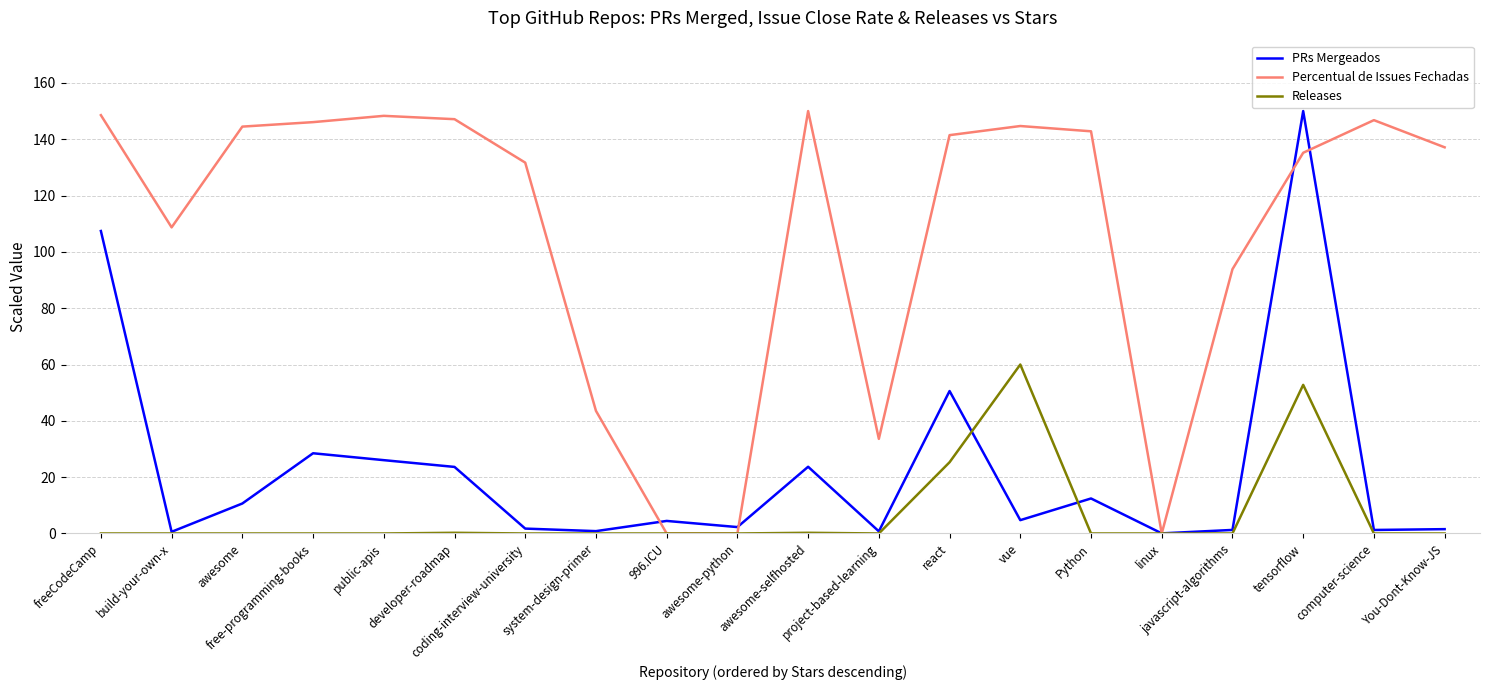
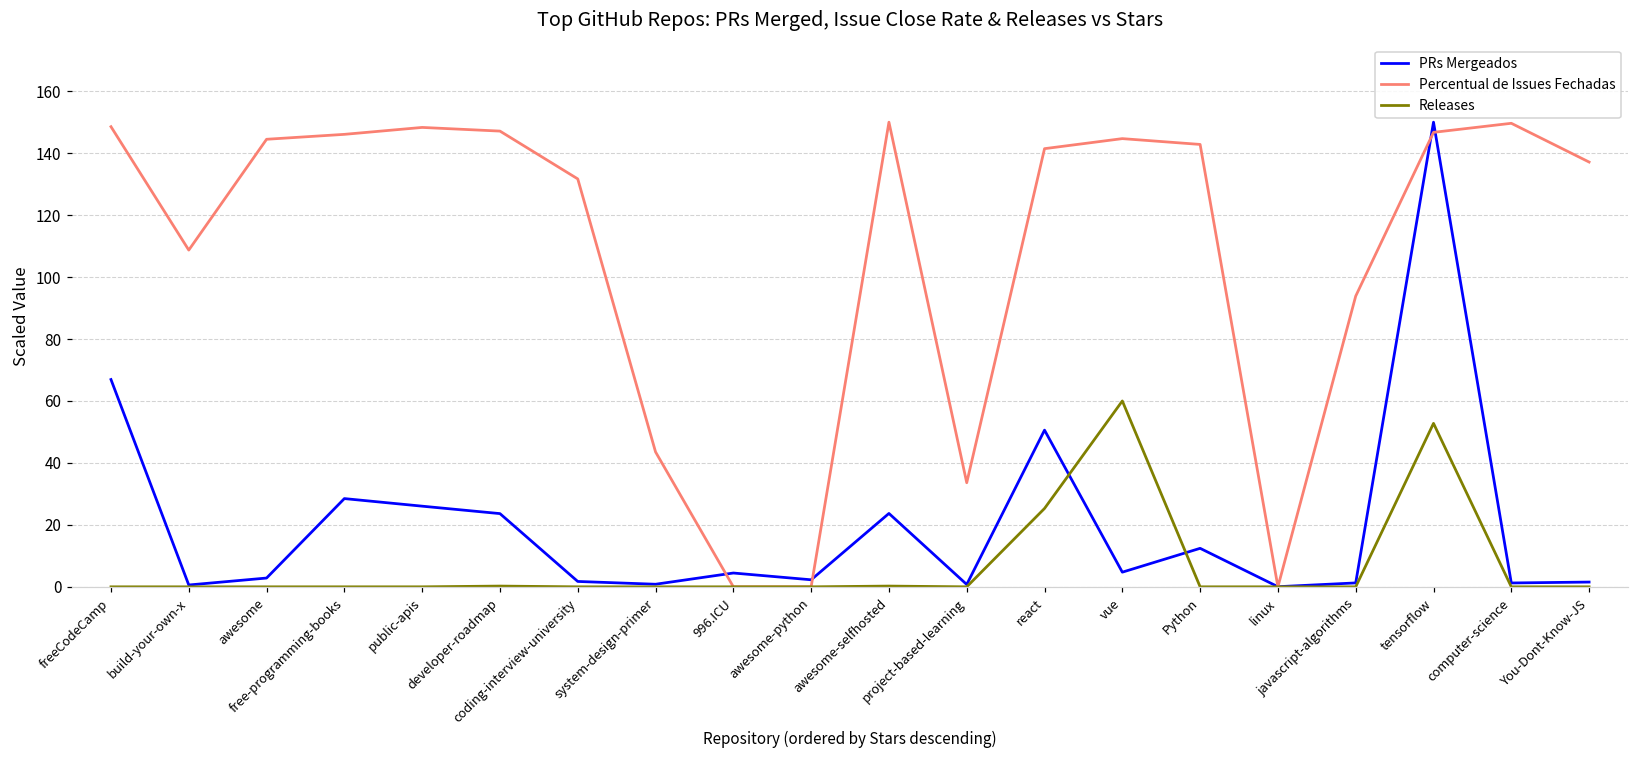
PRs Mergeados, freeCodeCamp: 107 -> 67
PRs Mergeados, awesome: 11 -> 3
Percentual de Issues Fechadas, tensorflow: 135 -> 147
Percentual de Issues Fechadas, computer-science: 147 -> 150
